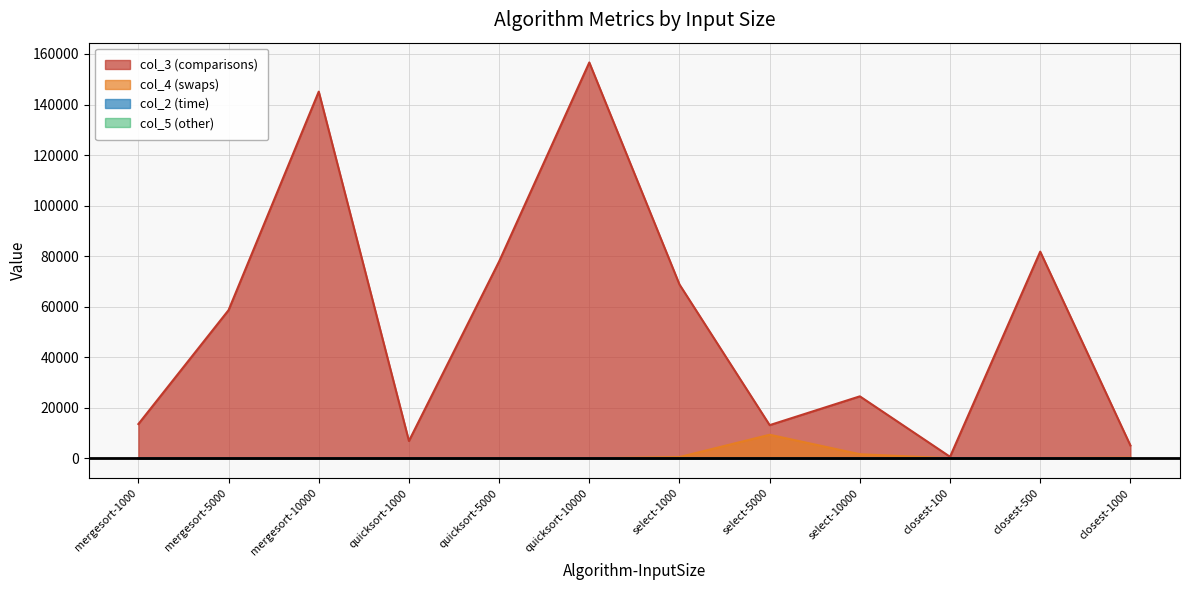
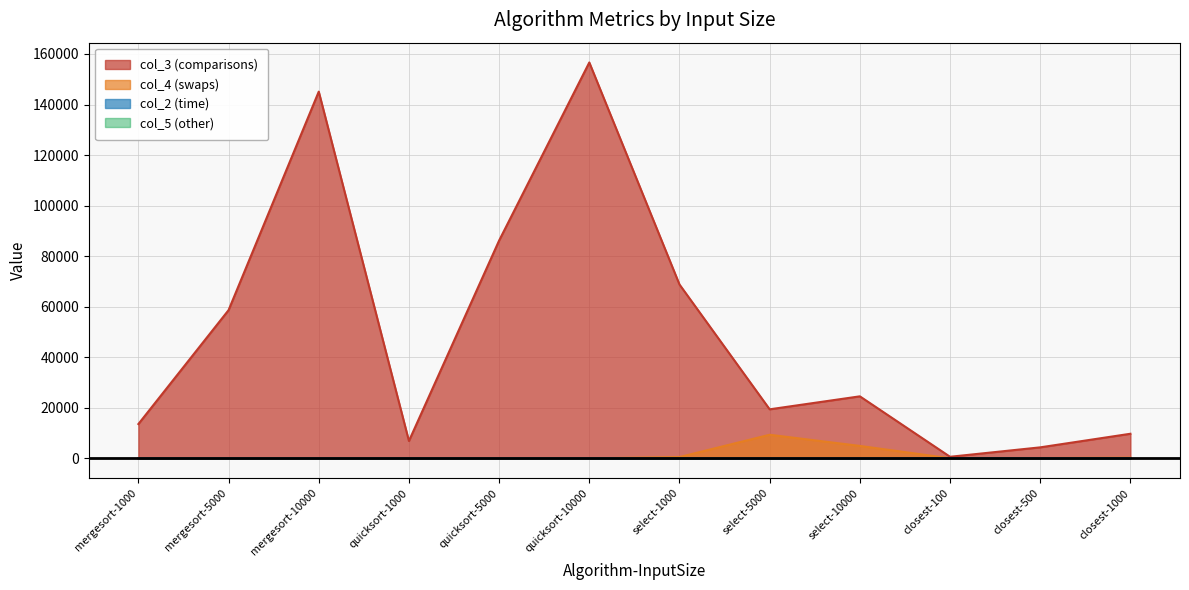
col_3 (comparisons), quicksort-5000: 78000 -> 86000
col_3 (comparisons), select-5000: 13000 -> 19000
col_4 (swaps), select-10000: 2000 -> 5000
col_3 (comparisons), closest-500: 82000 -> 4000
col_3 (comparisons), closest-1000: 5000 -> 10000
